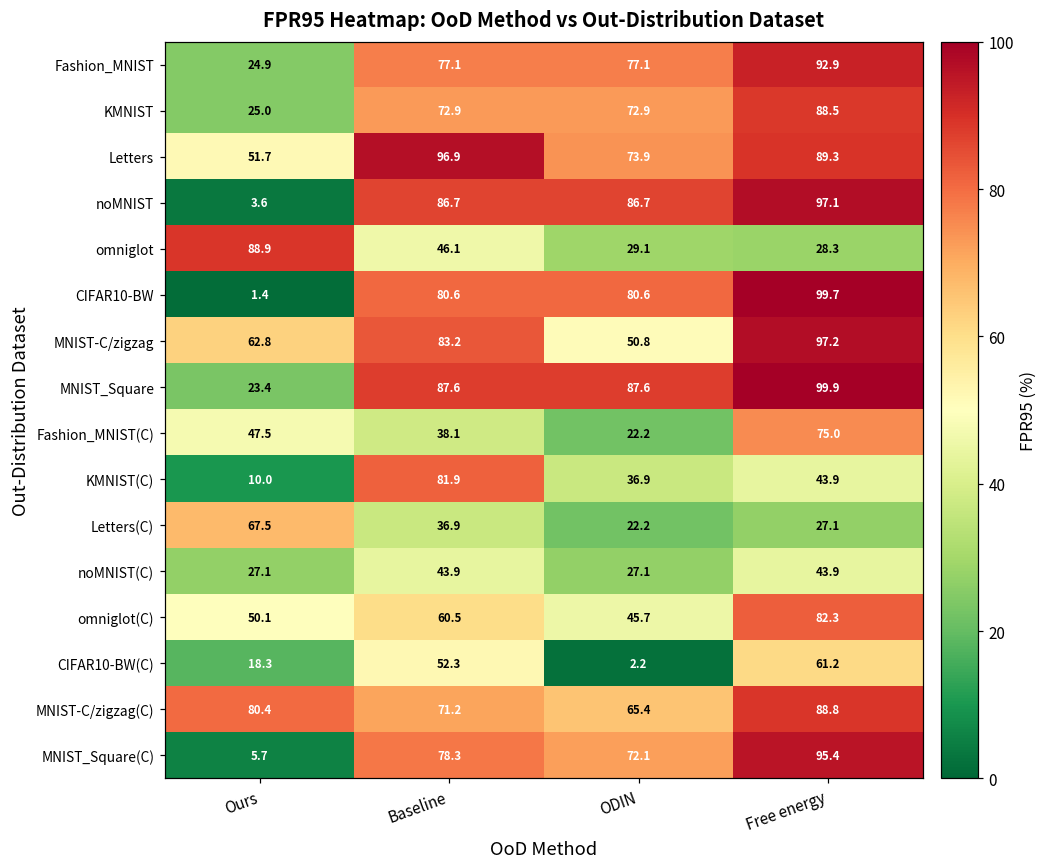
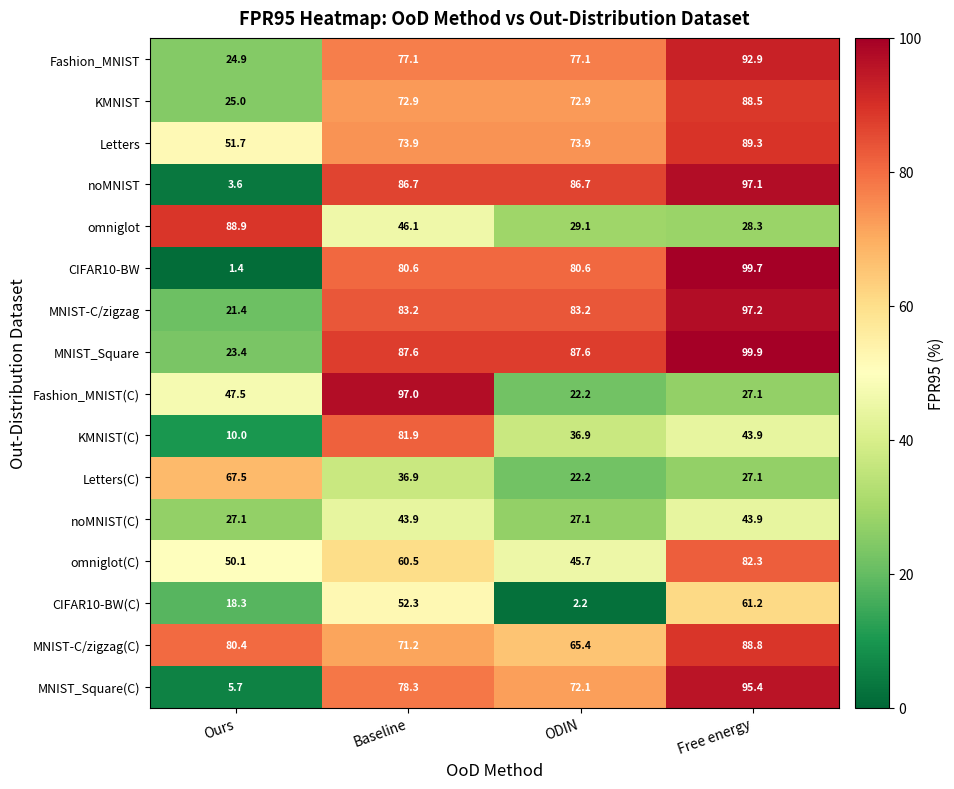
Letters, Baseline: 96.9 -> 73.9
MNIST-C/zigzag, Ours: 62.8 -> 21.4
MNIST-C/zigzag, ODIN: 50.8 -> 83.2
Fashion_MNIST(C), Baseline: 38.1 -> 97.0
Fashion_MNIST(C), Free energy: 75.0 -> 27.1
